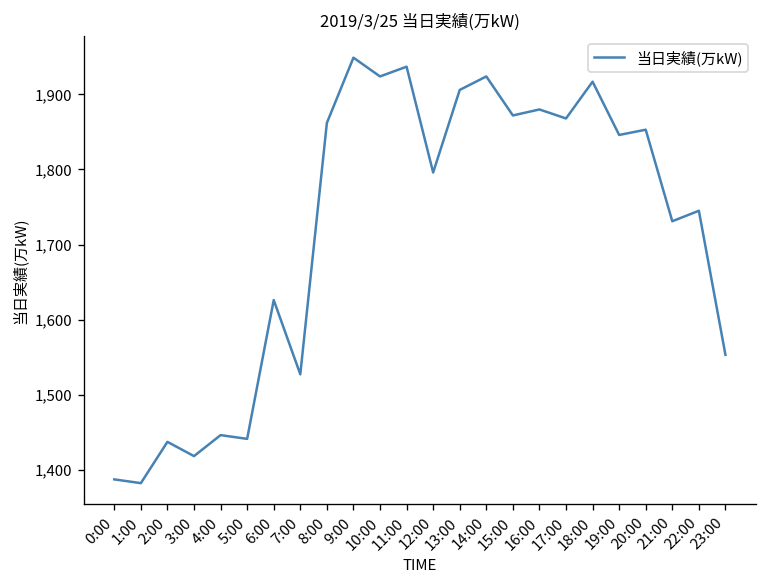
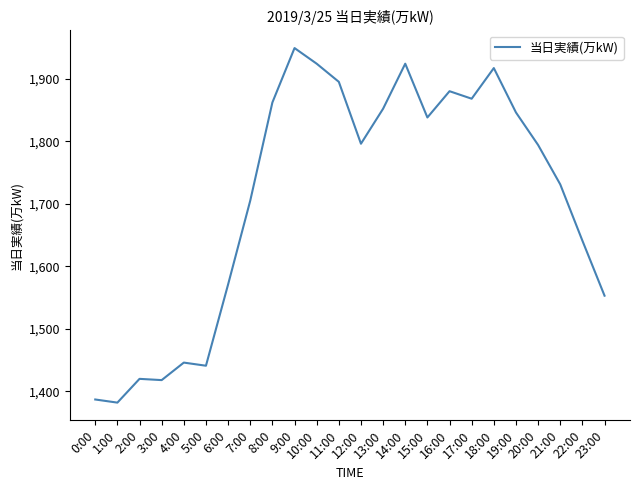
2:00: 1,440 -> 1,420
6:00: 1,630 -> 1,570
7:00: 1,530 -> 1,710
11:00: 1,940 -> 1,900
13:00: 1,910 -> 1,850
15:00: 1,870 -> 1,840
20:00: 1,850 -> 1,790
22:00: 1,750 -> 1,640
